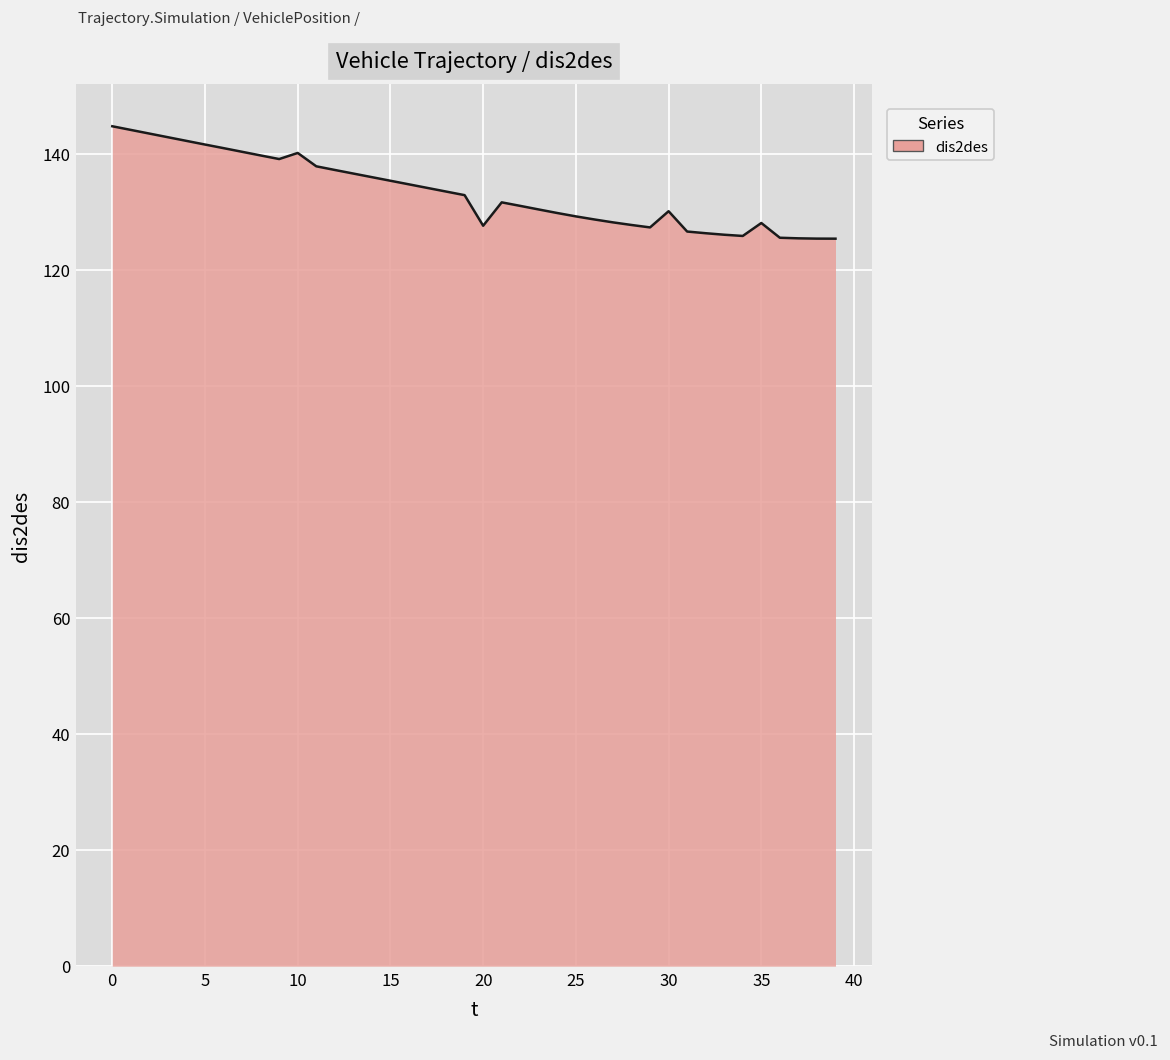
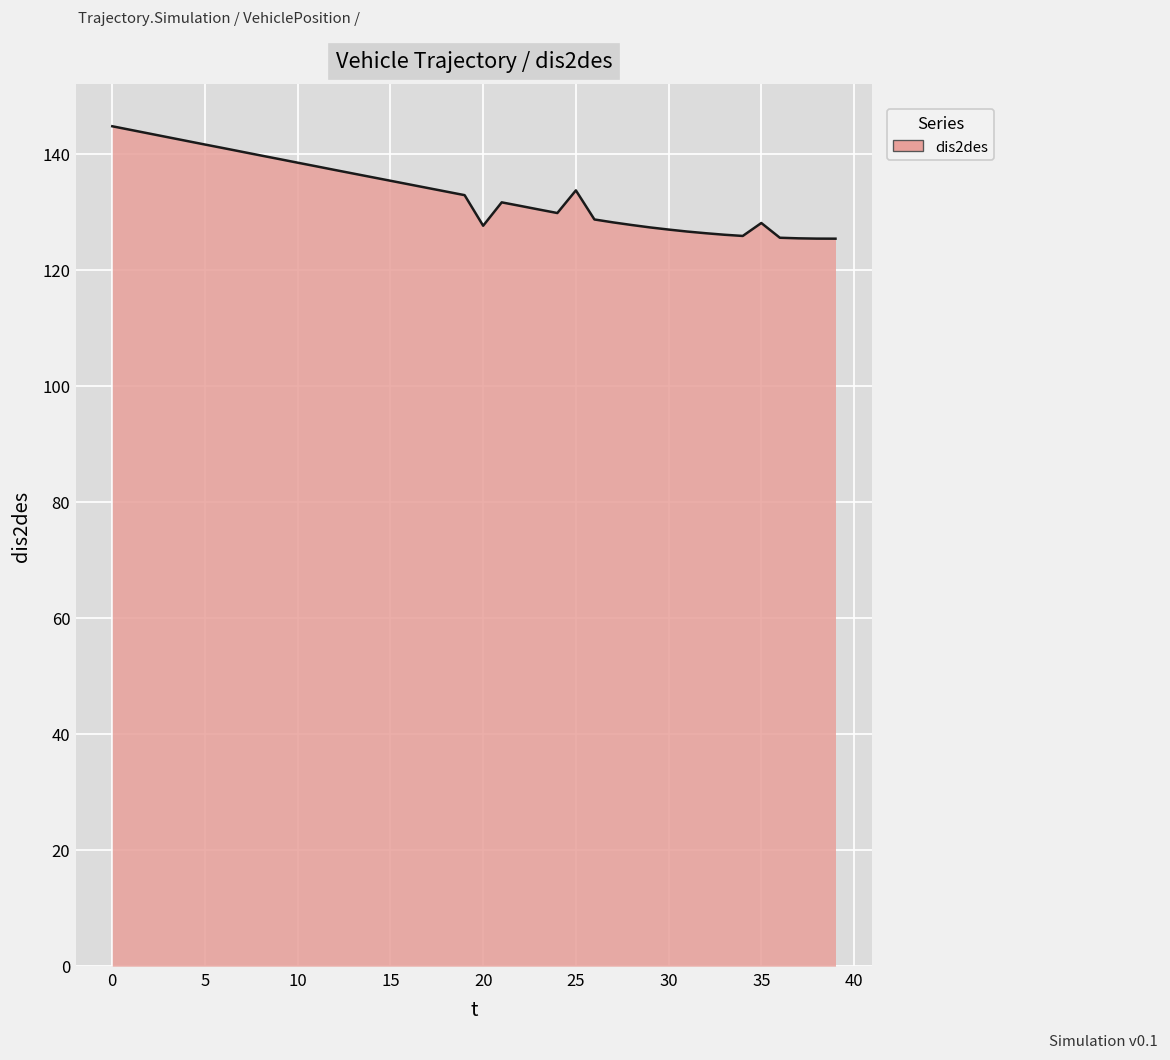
10: 140 -> 138
25: 129 -> 134
30: 130 -> 127
